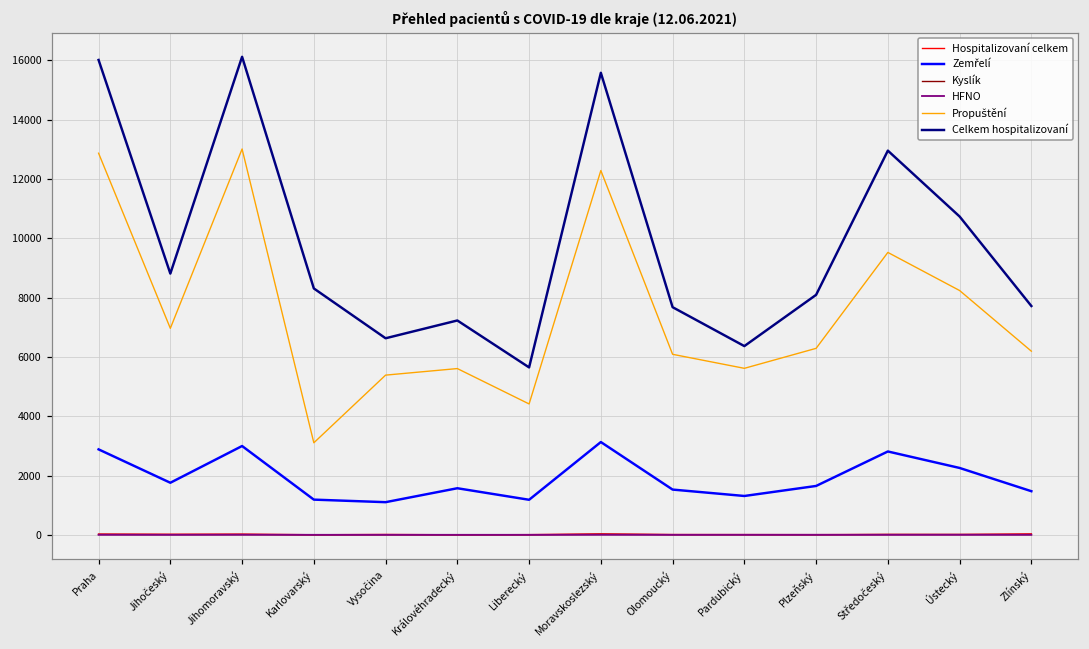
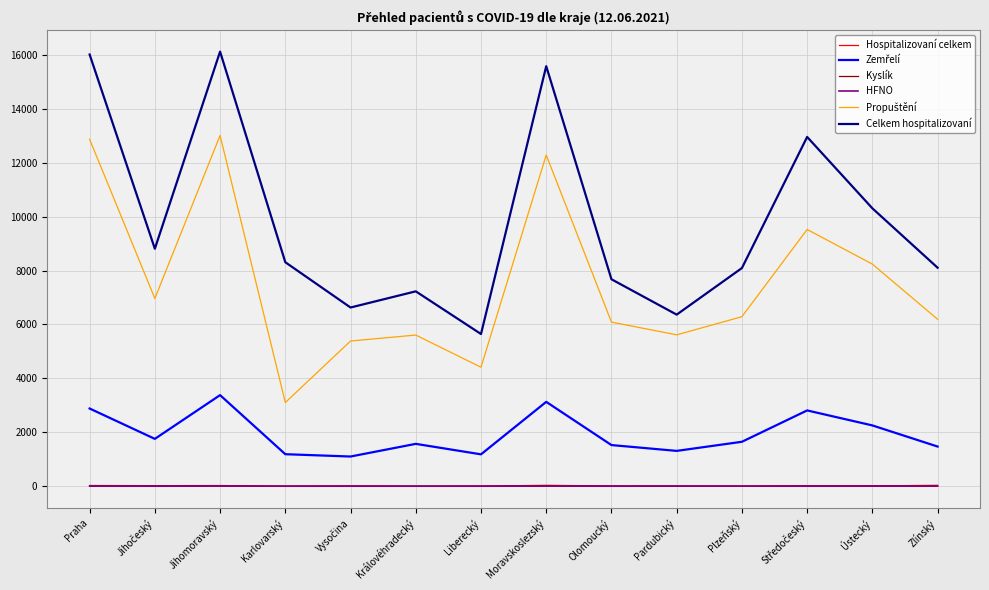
Zemřelí, Jihomoravský: 3000 -> 3400
Celkem hospitalizovaní, Ústecký: 10700 -> 10300
Celkem hospitalizovaní, Zlínský: 7700 -> 8100
